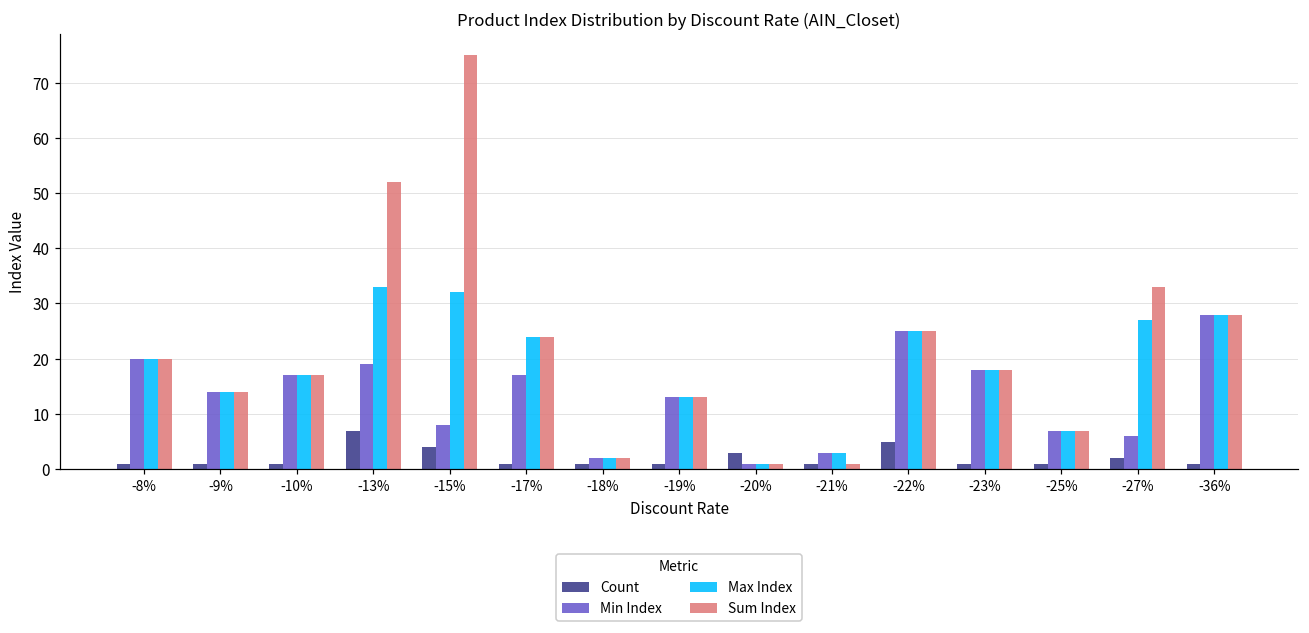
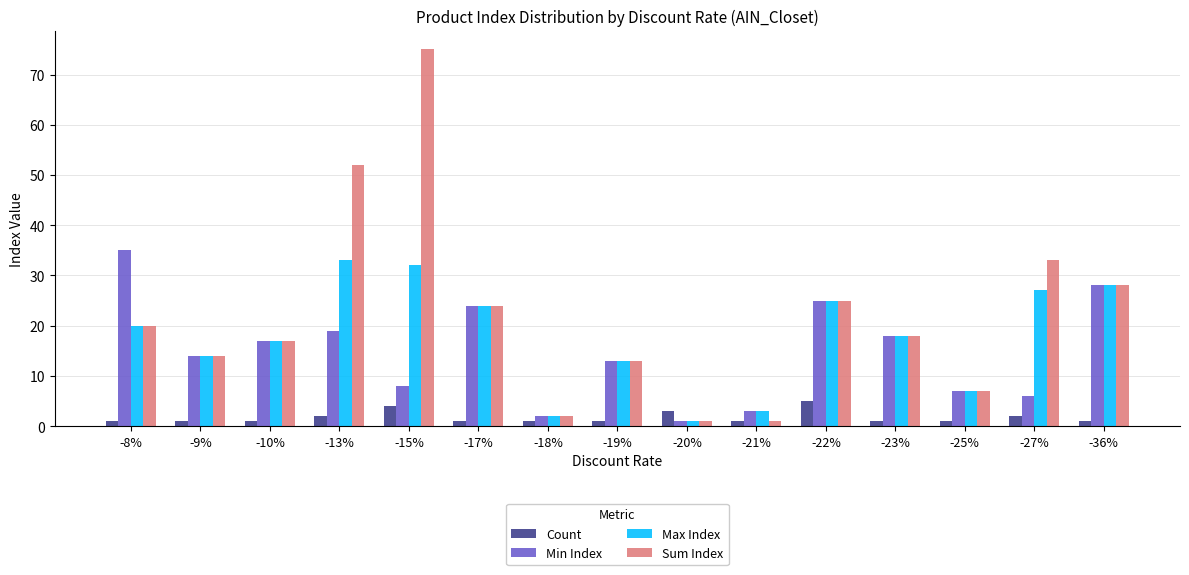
Min Index, -8%: 20 -> 35
Count, -13%: 7 -> 2
Min Index, -17%: 17 -> 24
